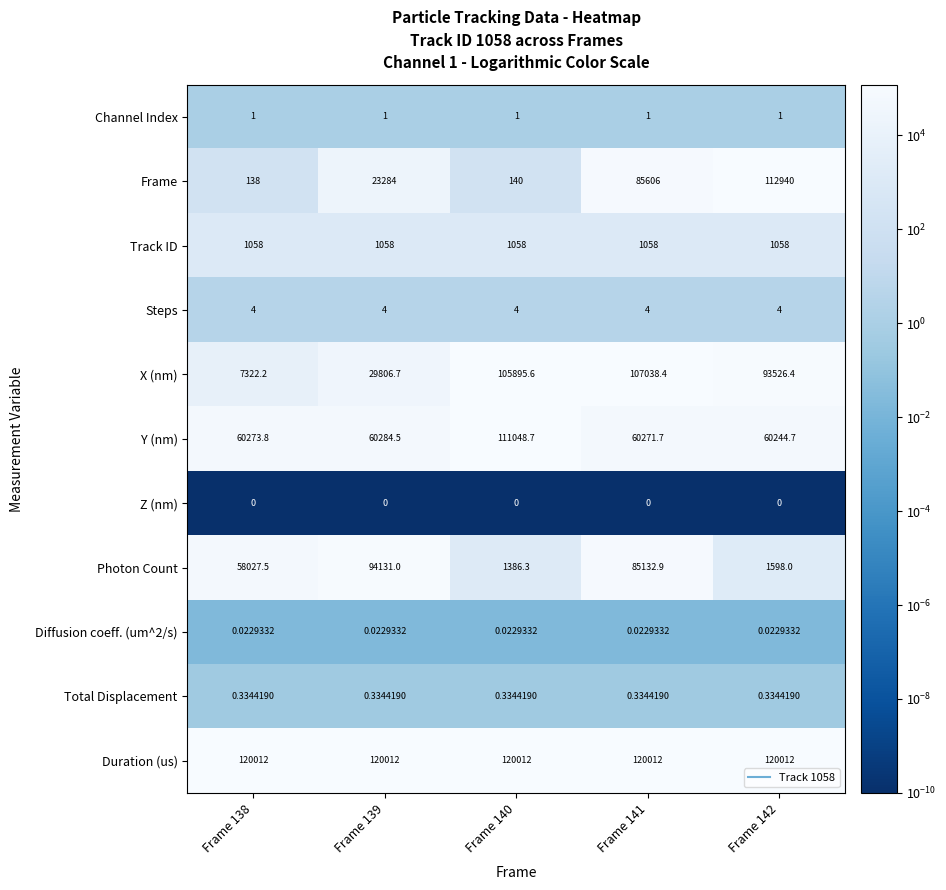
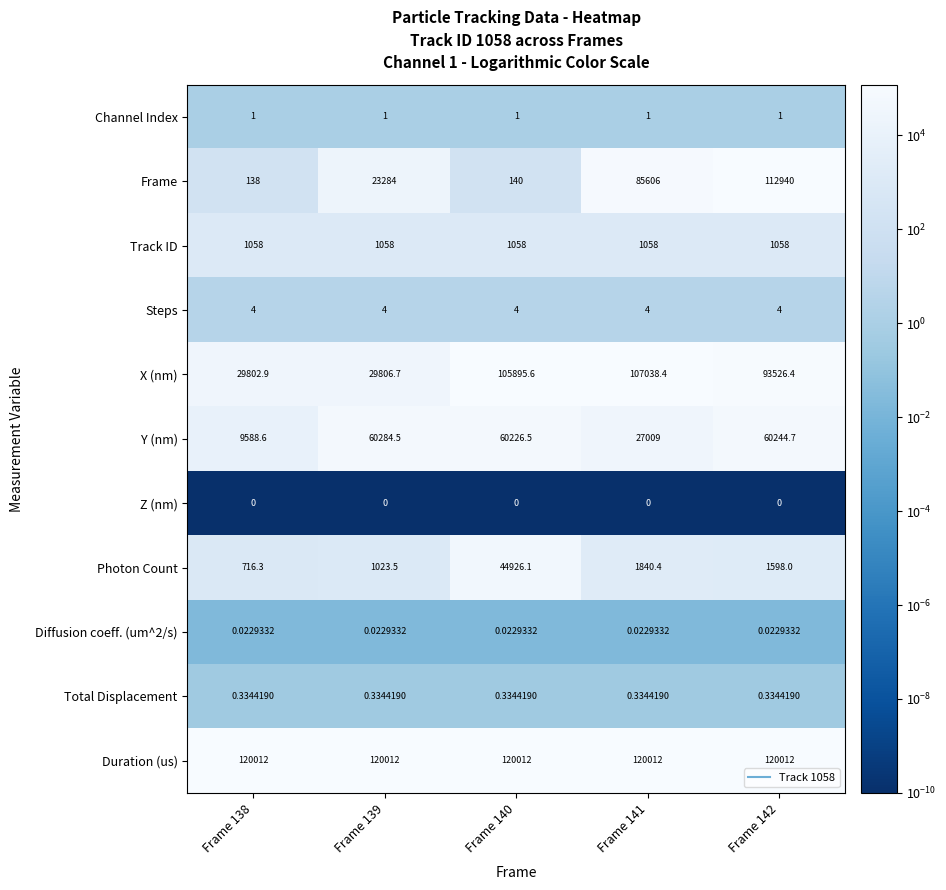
X (nm), Frame 138: 7322.2 -> 29802.9
Y (nm), Frame 138: 60273.8 -> 9588.6
Y (nm), Frame 140: 111048.7 -> 60226.5
Y (nm), Frame 141: 60271.7 -> 27009
Photon Count, Frame 138: 58027.5 -> 716.3
Photon Count, Frame 139: 94131.0 -> 1023.5
Photon Count, Frame 140: 1386.3 -> 44926.1
Photon Count, Frame 141: 85132.9 -> 1840.4
